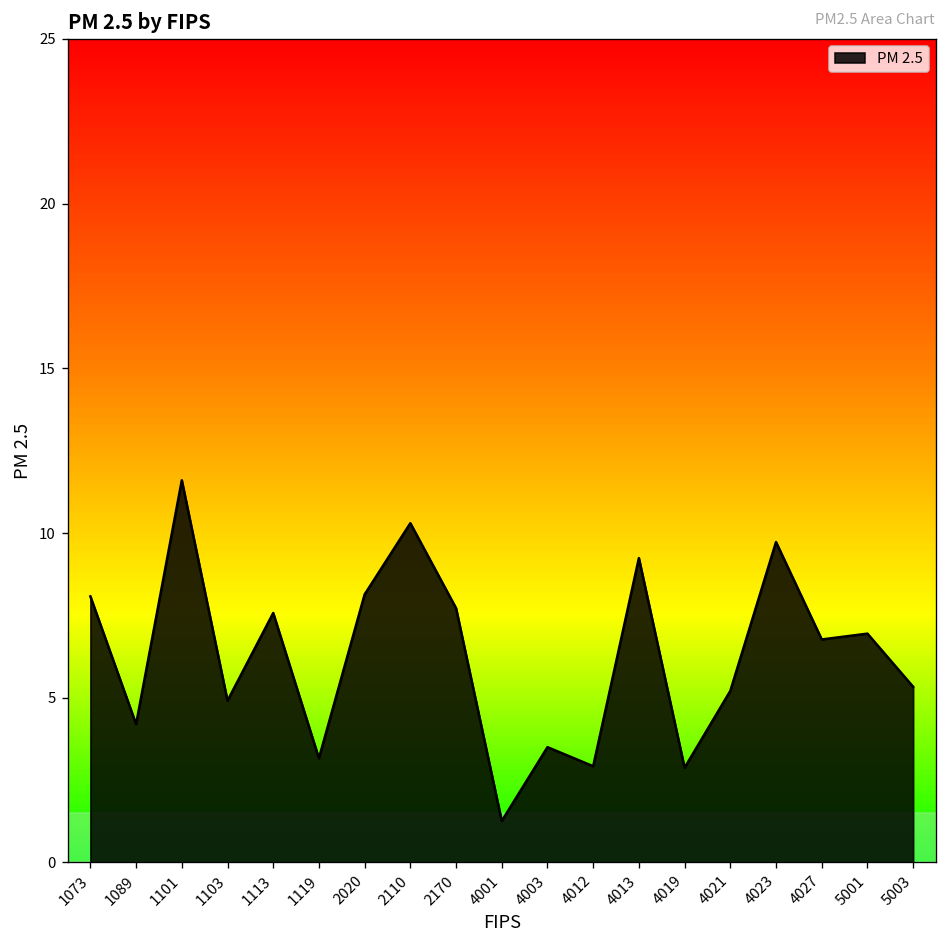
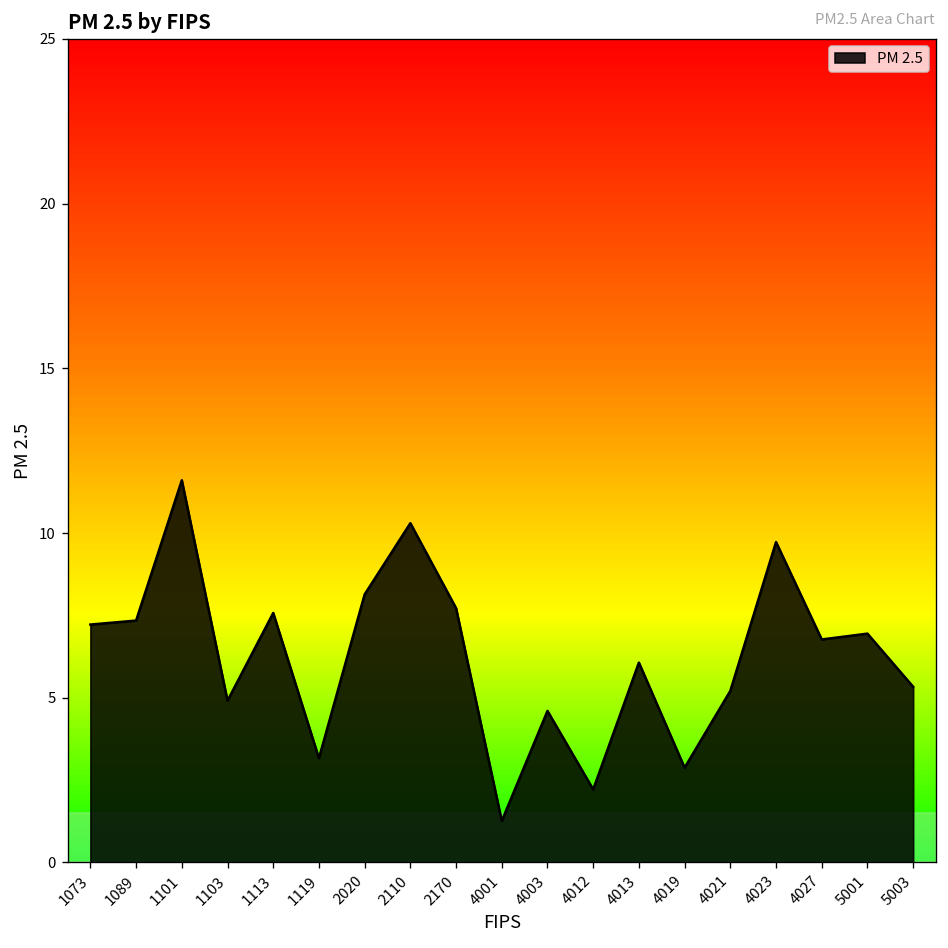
1073: 8.1 -> 7.2
1089: 4.2 -> 7.3
4003: 3.5 -> 4.6
4012: 2.9 -> 2.2
4013: 9.2 -> 6.1
